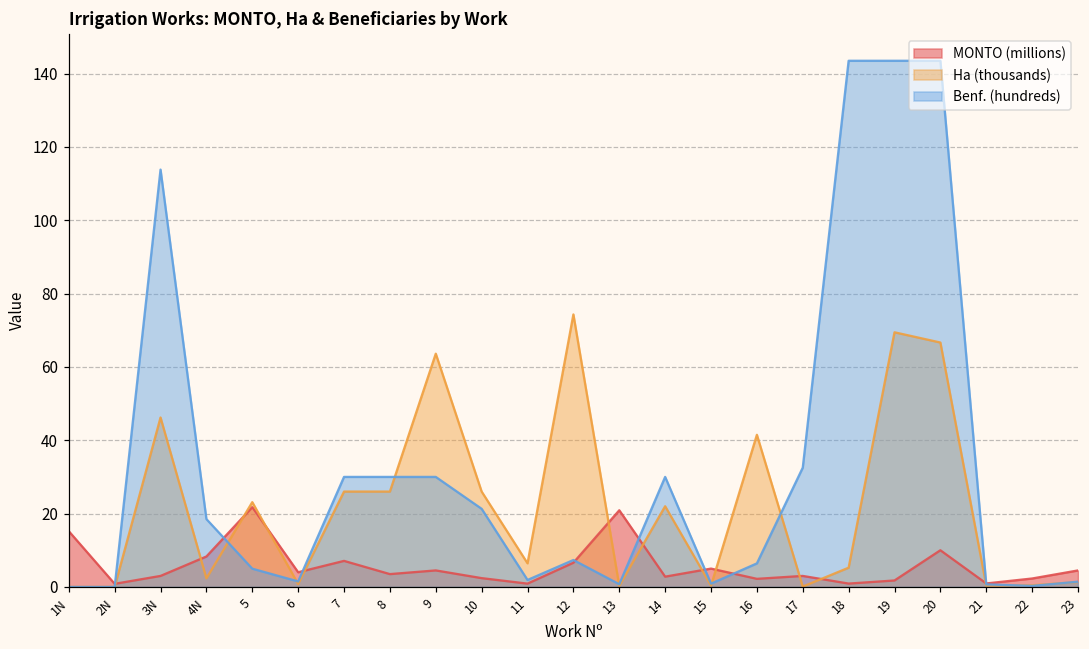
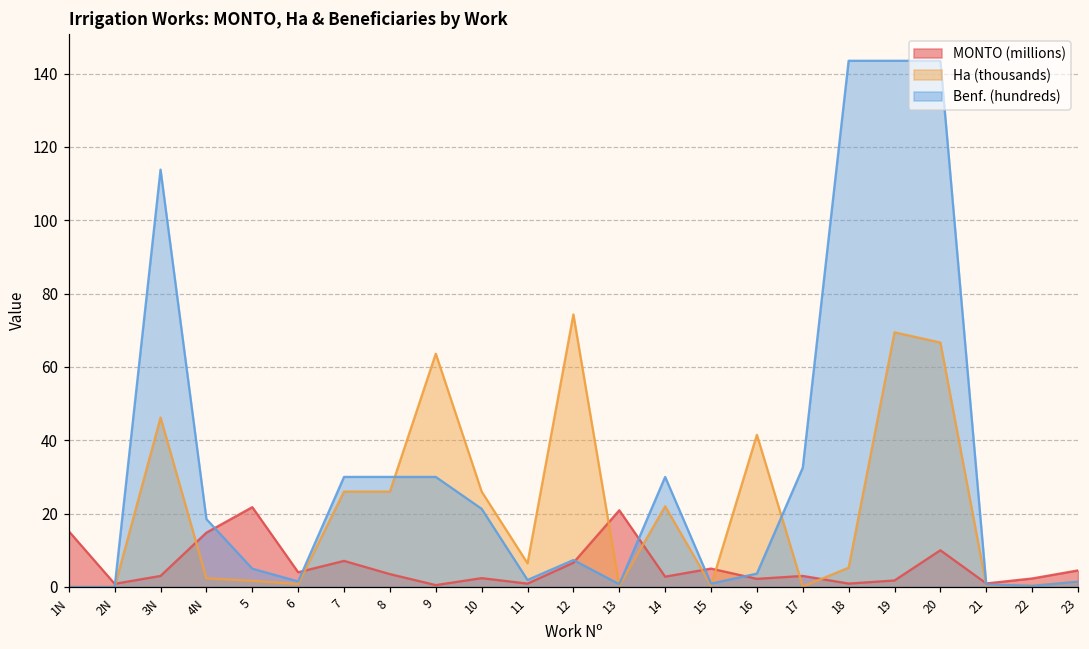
MONTO (millions), 4N: 8 -> 15
Ha (thousands), 5: 23 -> 2
MONTO (millions), 9: 5 -> 1
Benf. (hundreds), 16: 6 -> 4
